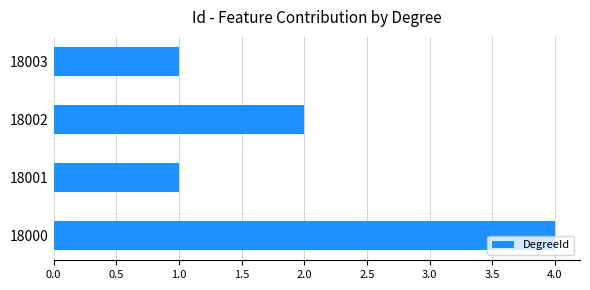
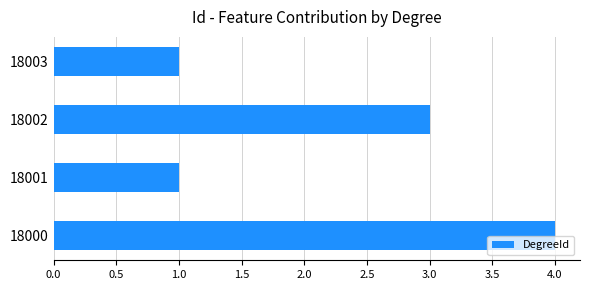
18002: 2 -> 3
